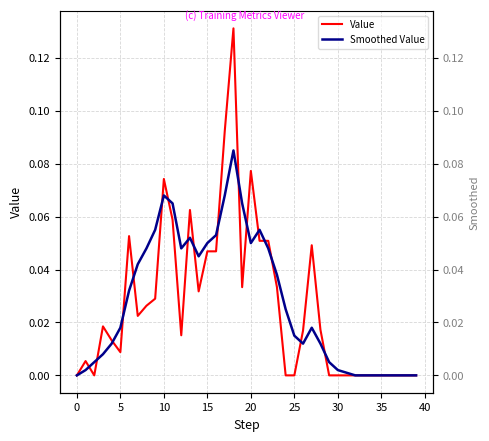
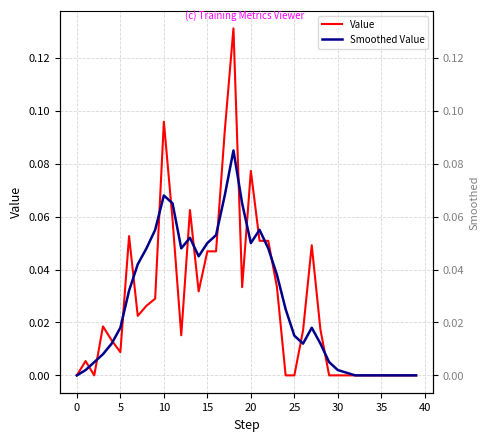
Value, 10: 0.074 -> 0.096
